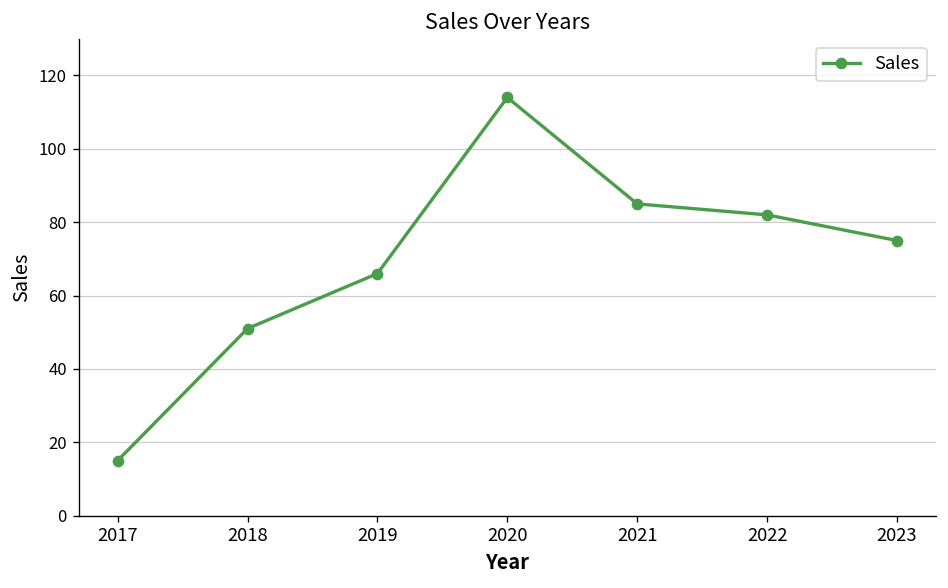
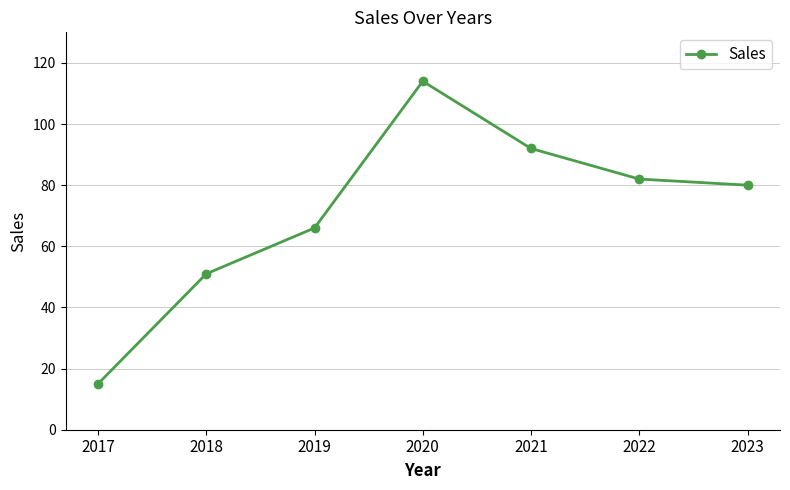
2021: 85 -> 92
2023: 75 -> 80
